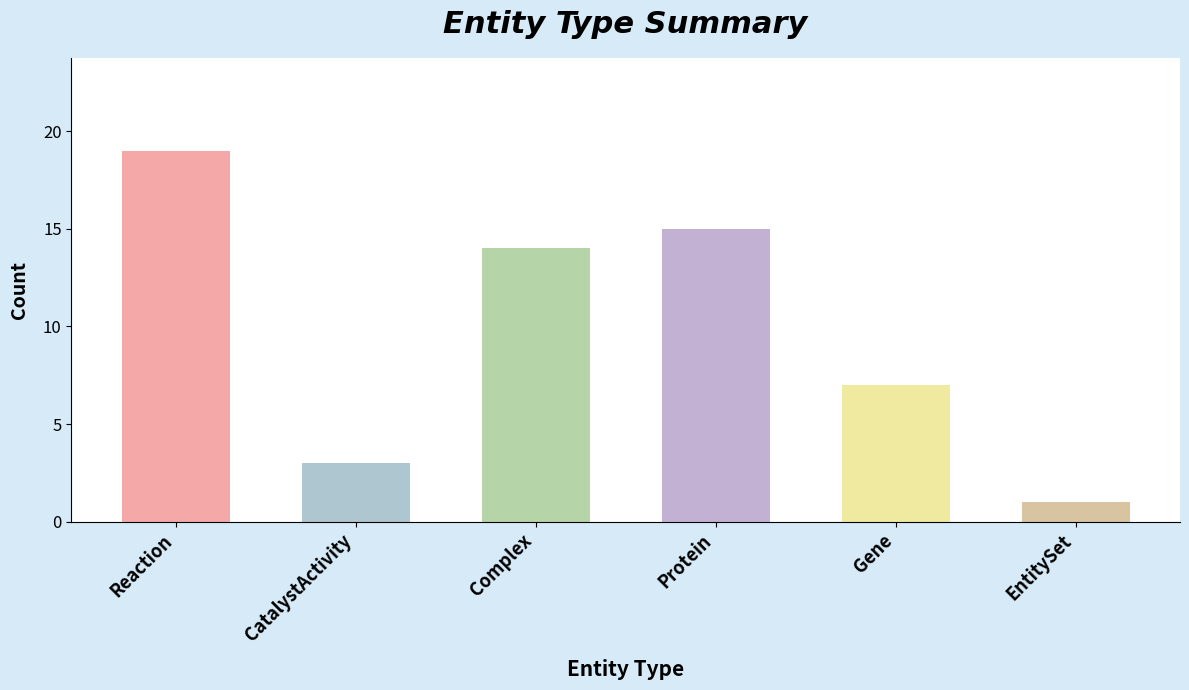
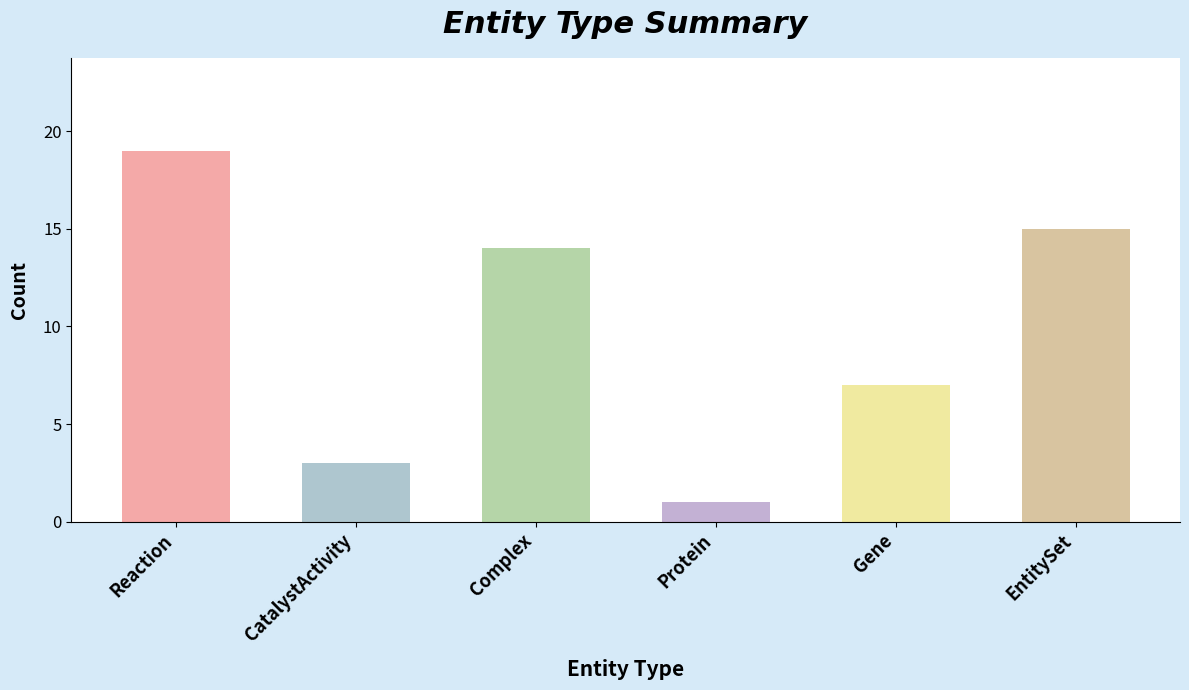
Protein: 15 -> 1
EntitySet: 1 -> 15
